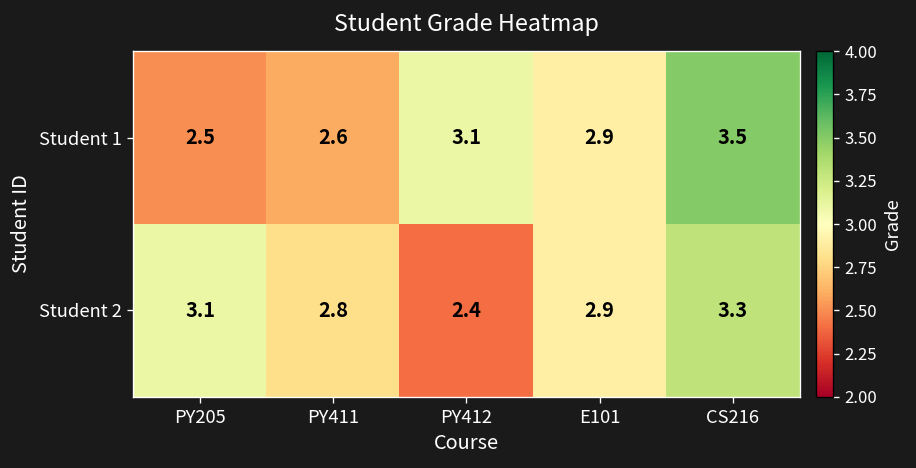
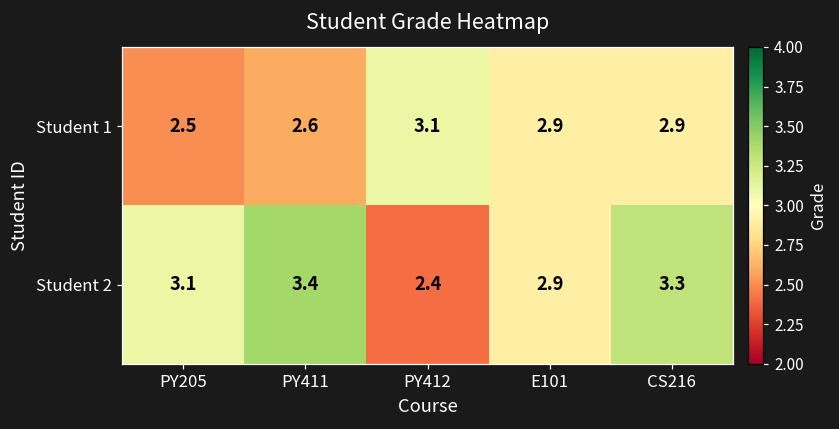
Student 1, CS216: 3.5 -> 2.9
Student 2, PY411: 2.8 -> 3.4
